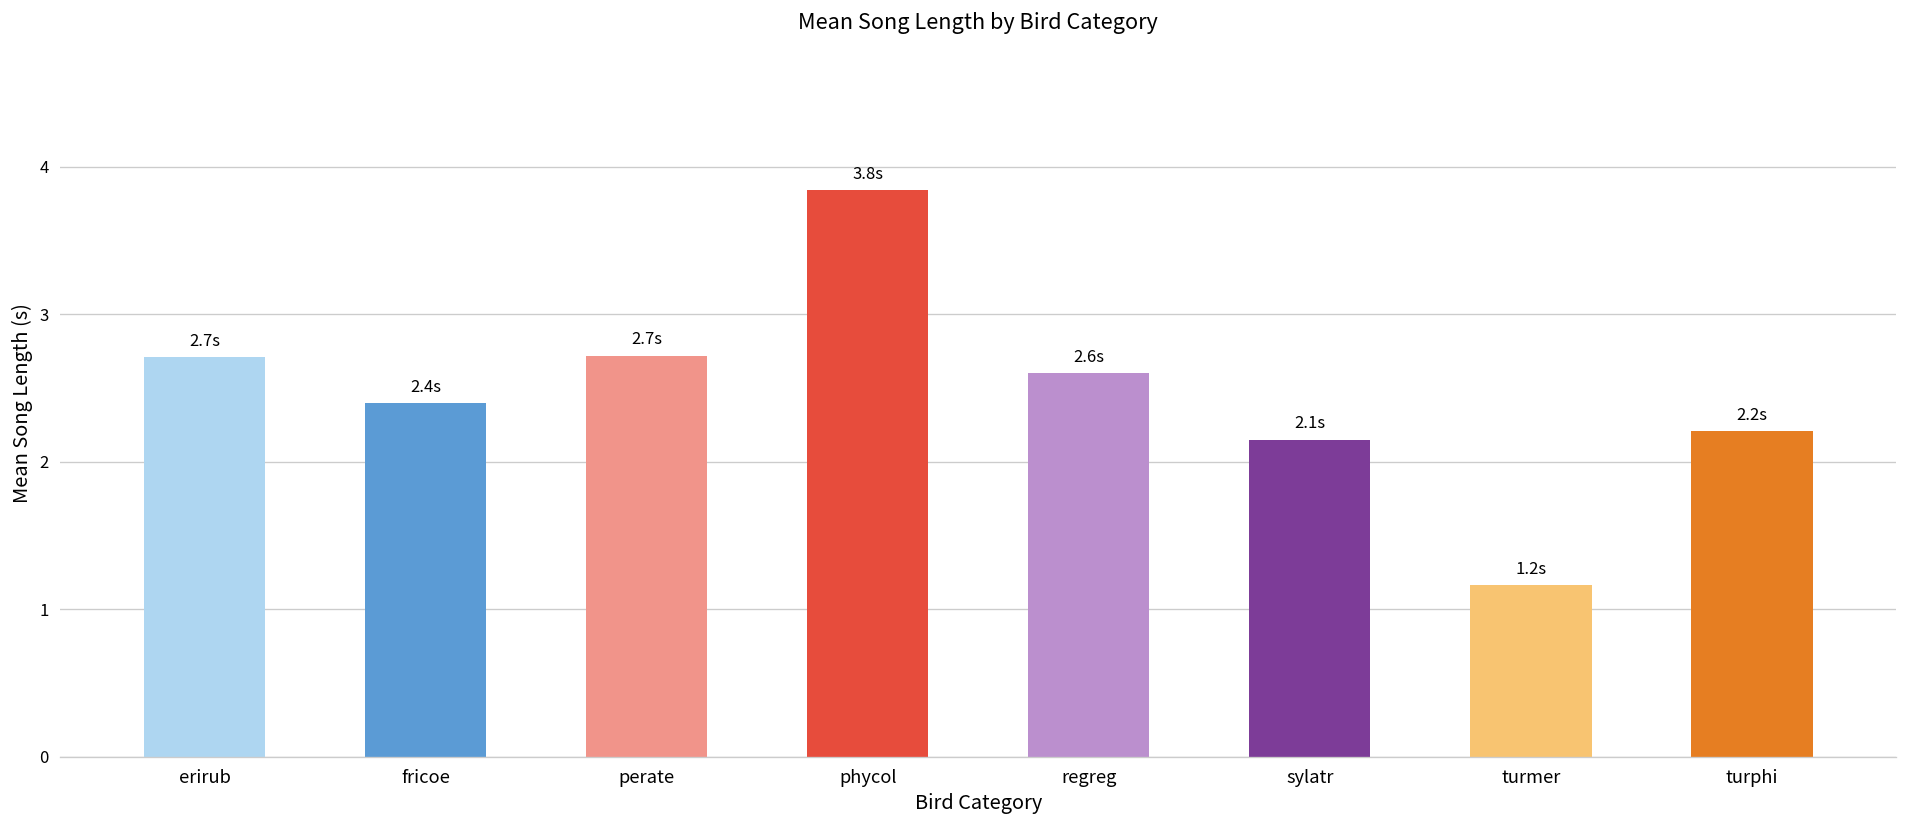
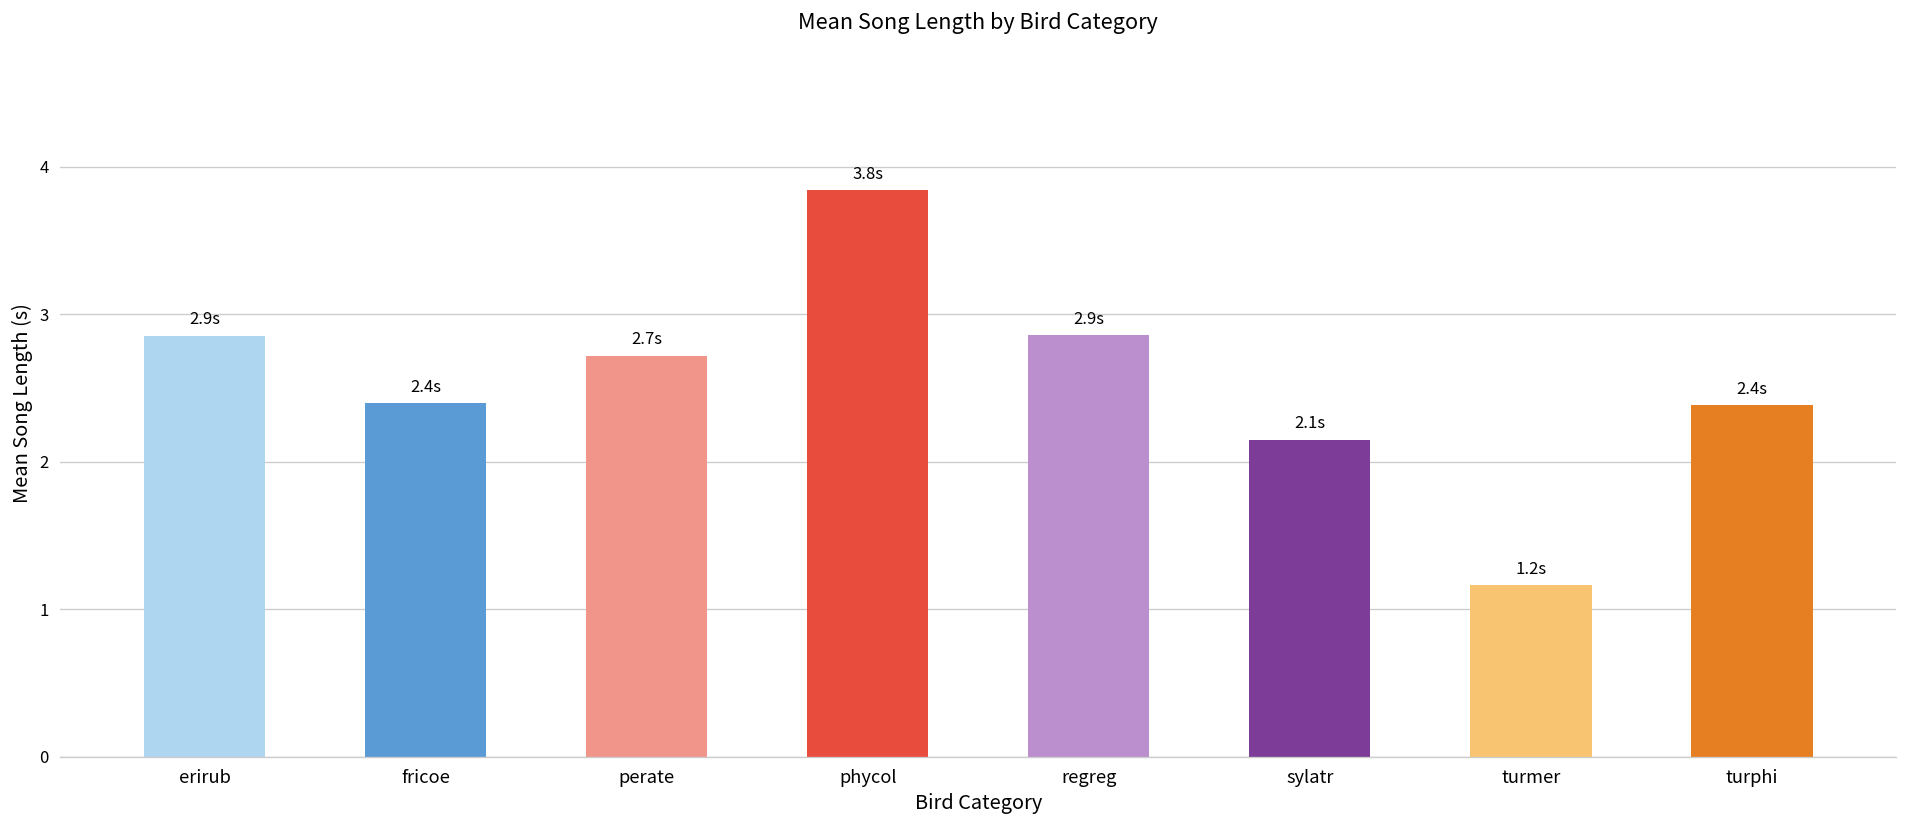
erirub: 2.7s -> 2.9s
regreg: 2.6s -> 2.9s
turphi: 2.2s -> 2.4s
